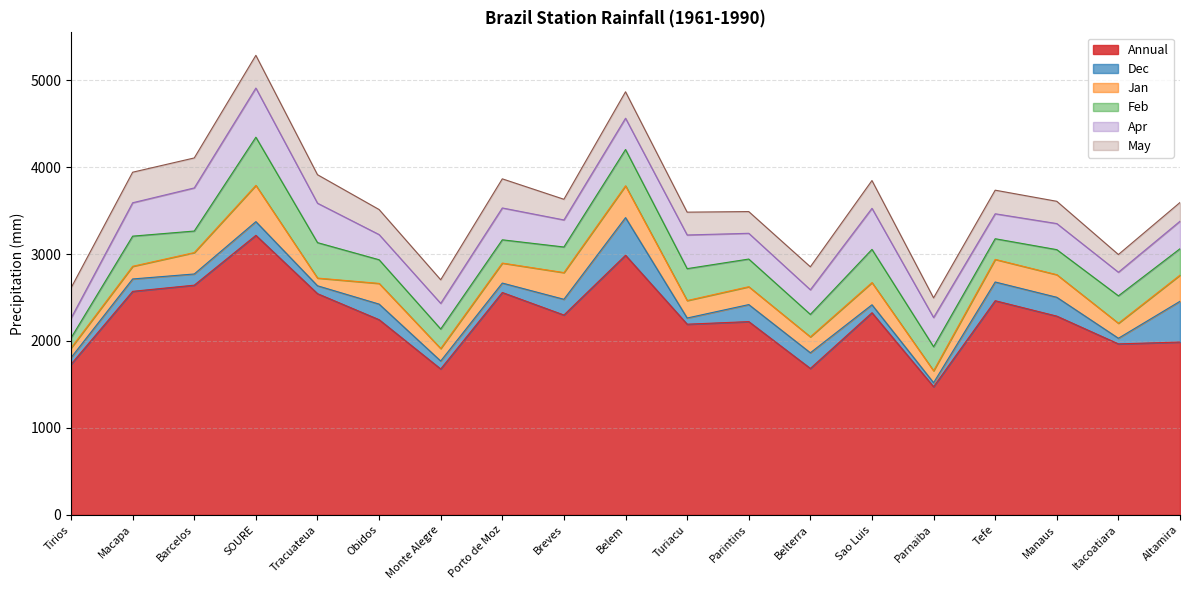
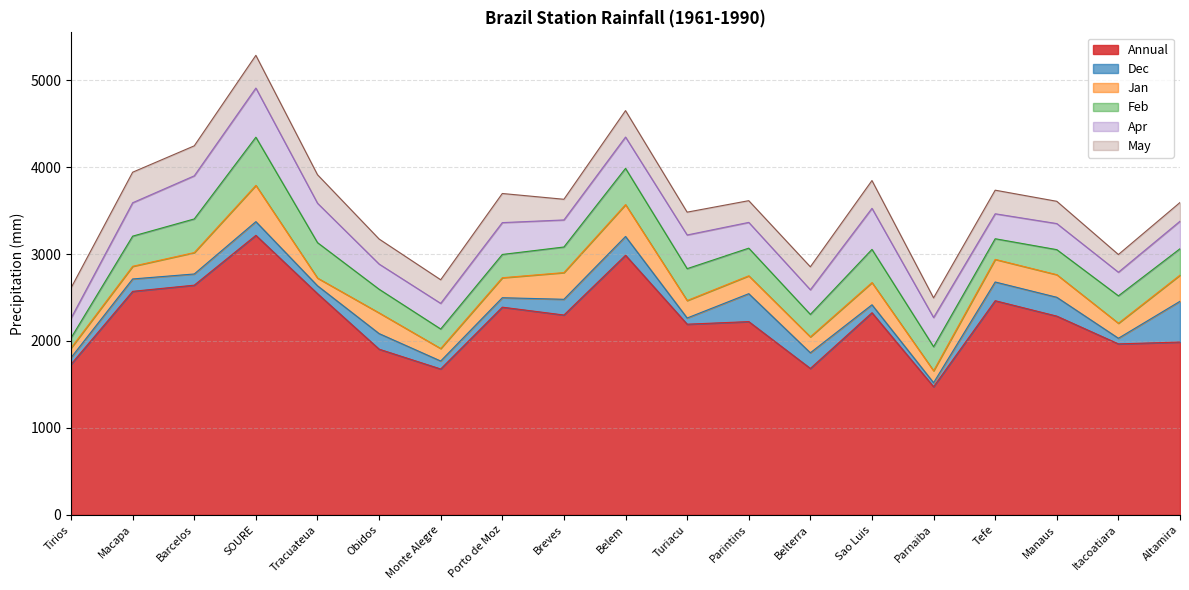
Feb, Barcelos: 200 -> 400
Annual, Obidos: 2200 -> 1900
Annual, Porto de Moz: 2600 -> 2400
Dec, Belem: 400 -> 200
Dec, Parintins: 200 -> 300
